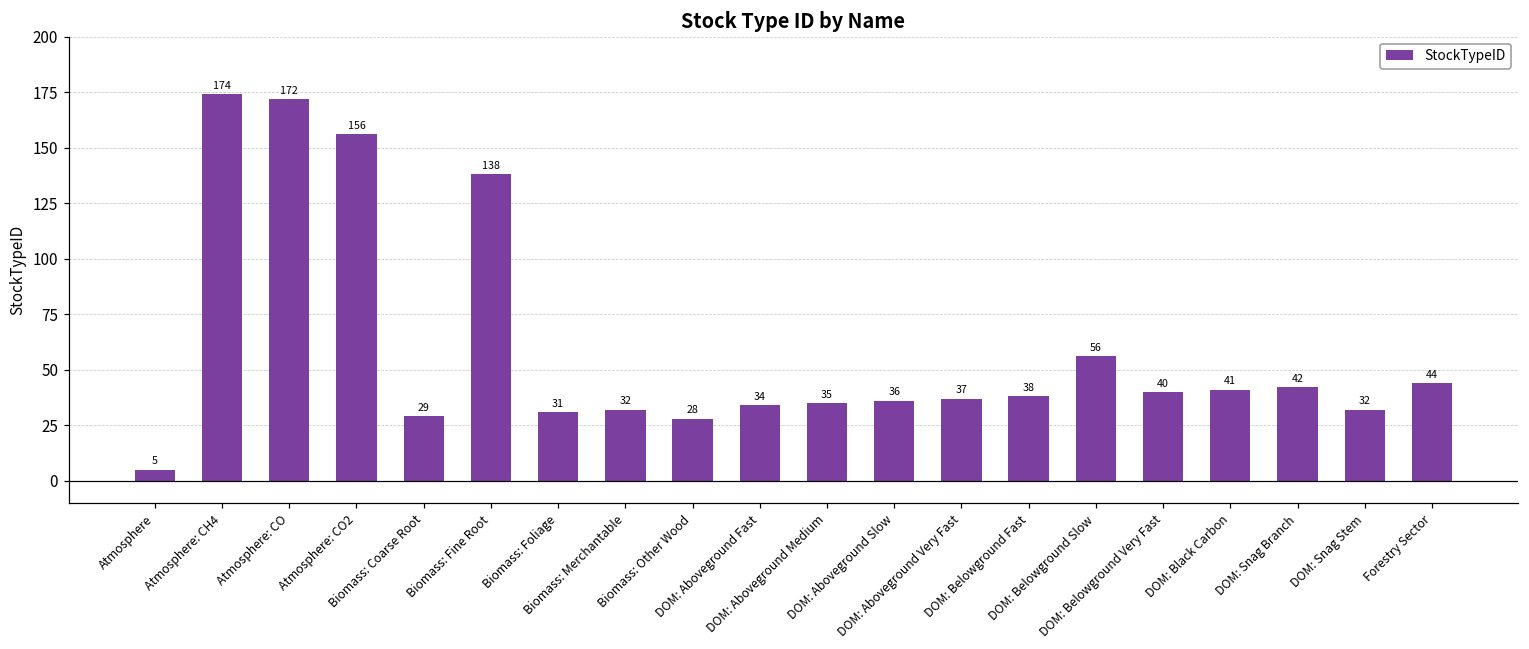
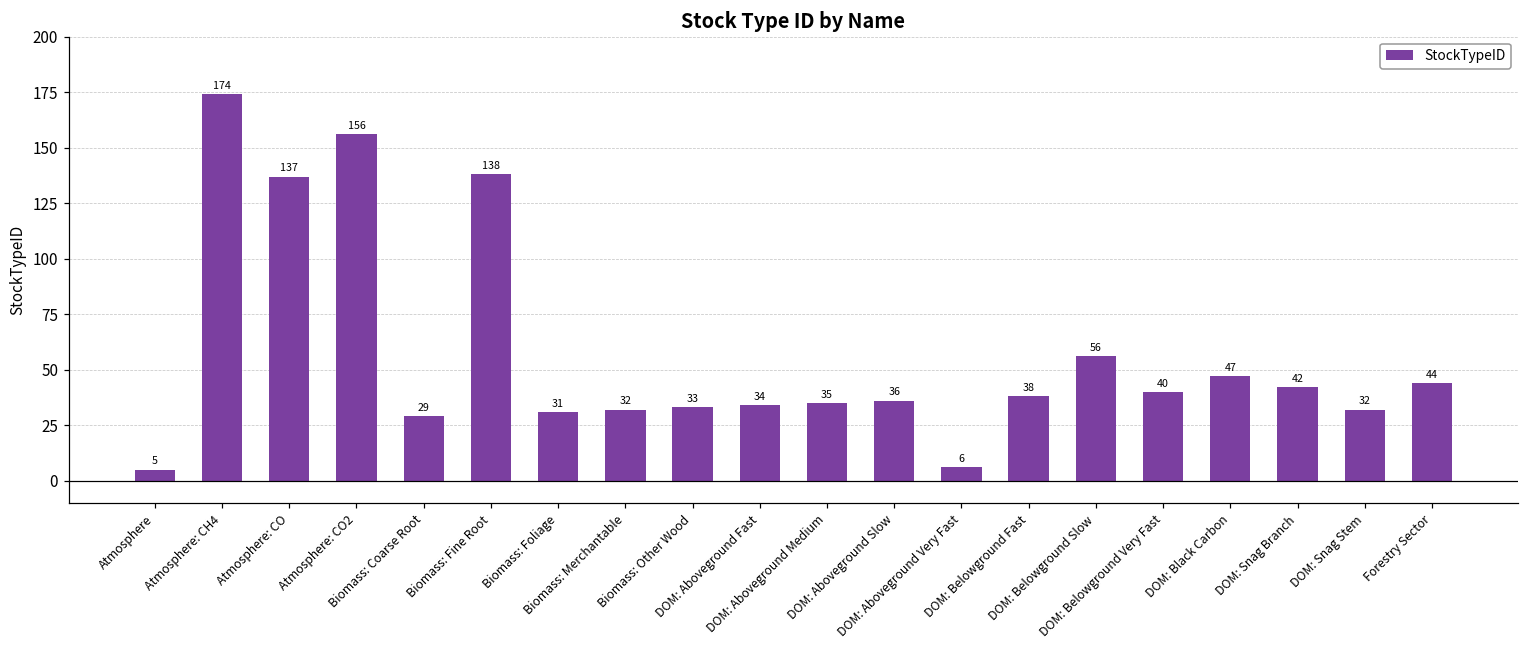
Atmosphere: CO: 172 -> 137
Biomass: Other Wood: 28 -> 33
DOM: Aboveground Very Fast: 37 -> 6
DOM: Black Carbon: 41 -> 47
